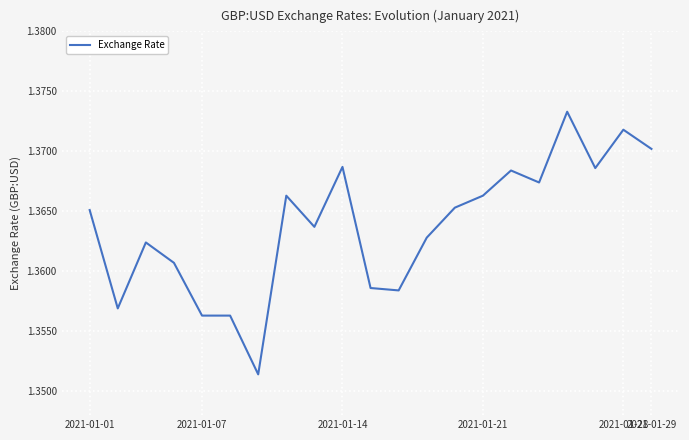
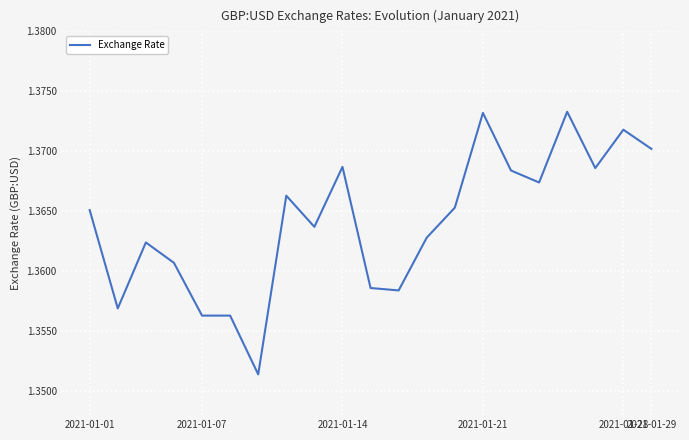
2021-01-21: 1.3663 -> 1.3732
